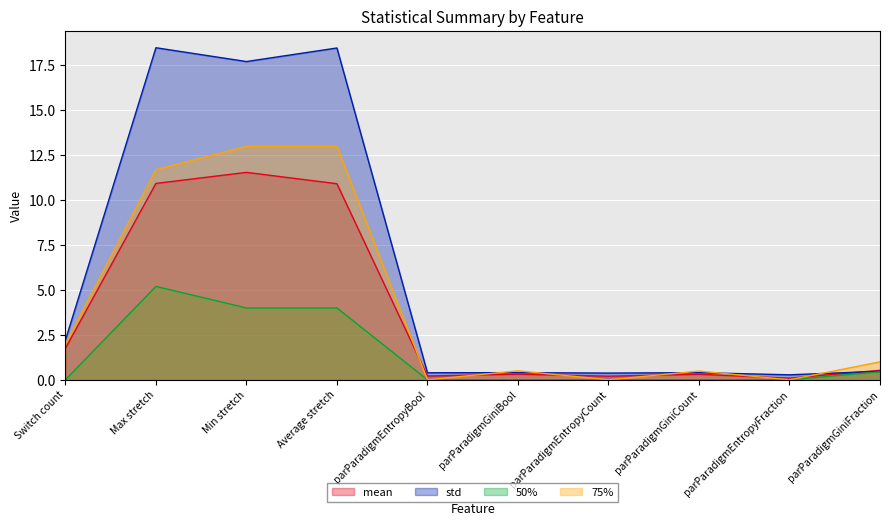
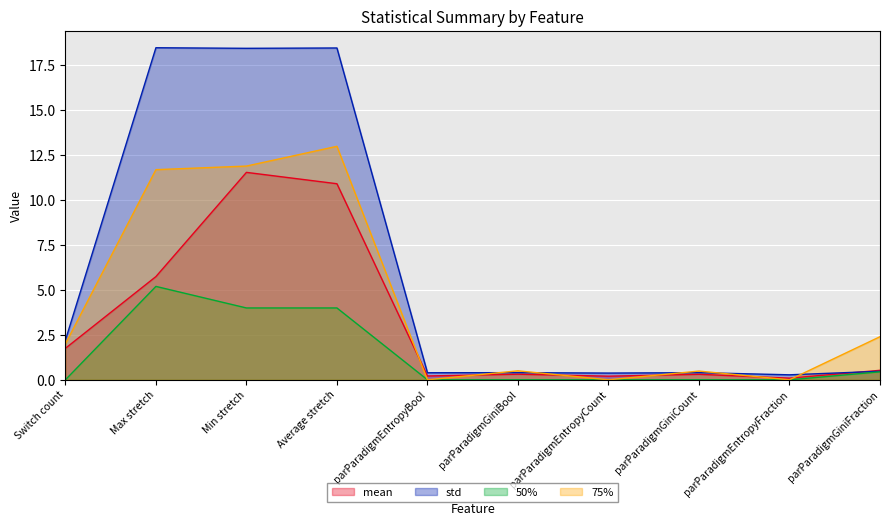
mean, Max stretch: 10.9 -> 5.7
std, Min stretch: 17.7 -> 18.5
75%, Min stretch: 13.0 -> 11.9
75%, parParadigmGiniFraction: 1.0 -> 2.4
